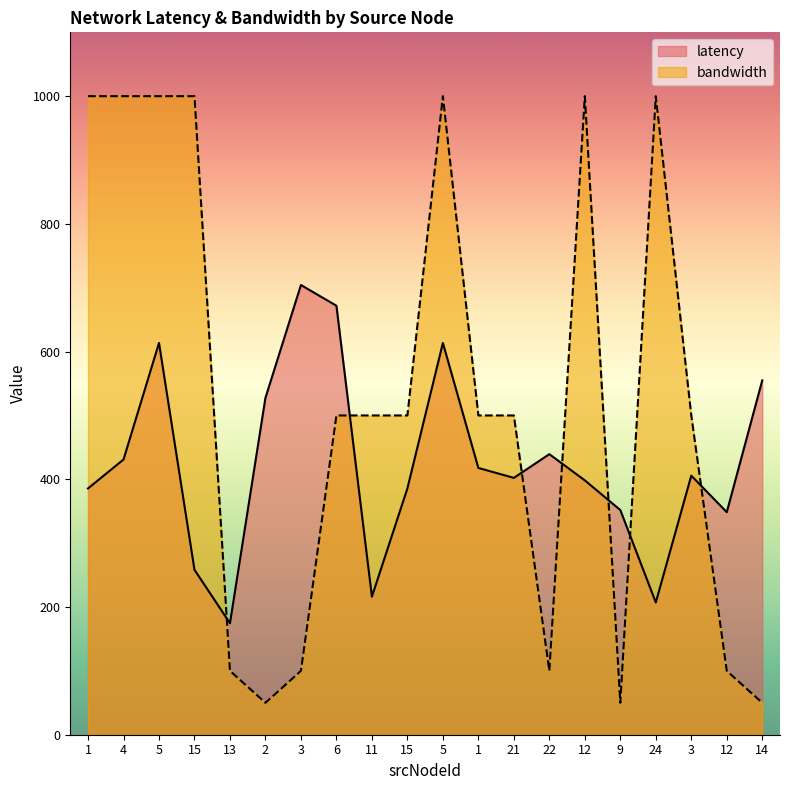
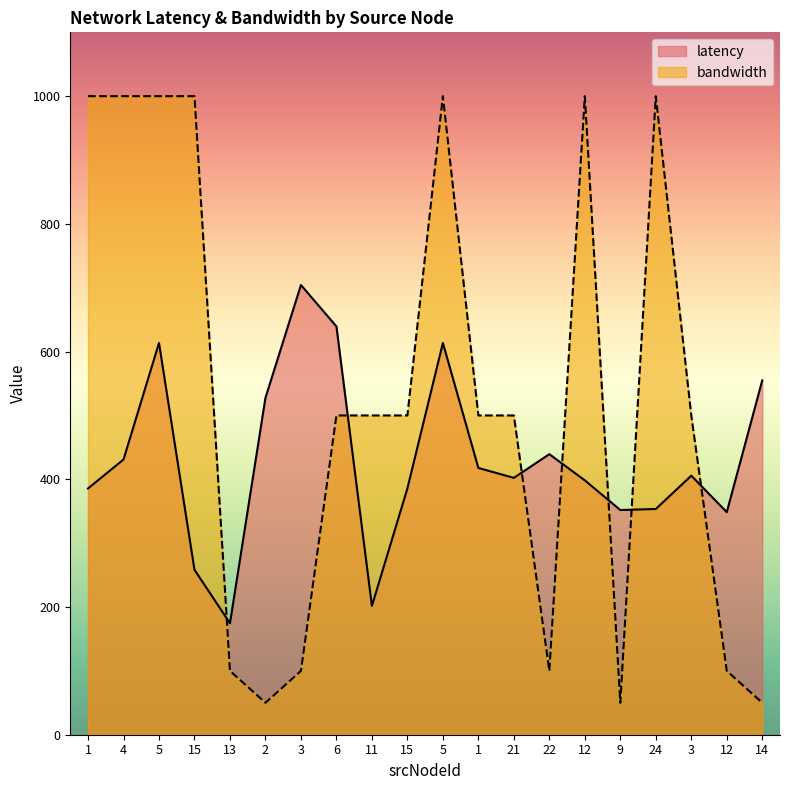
latency, 6: 670 -> 640
latency, 11: 220 -> 200
latency, 24: 210 -> 350
